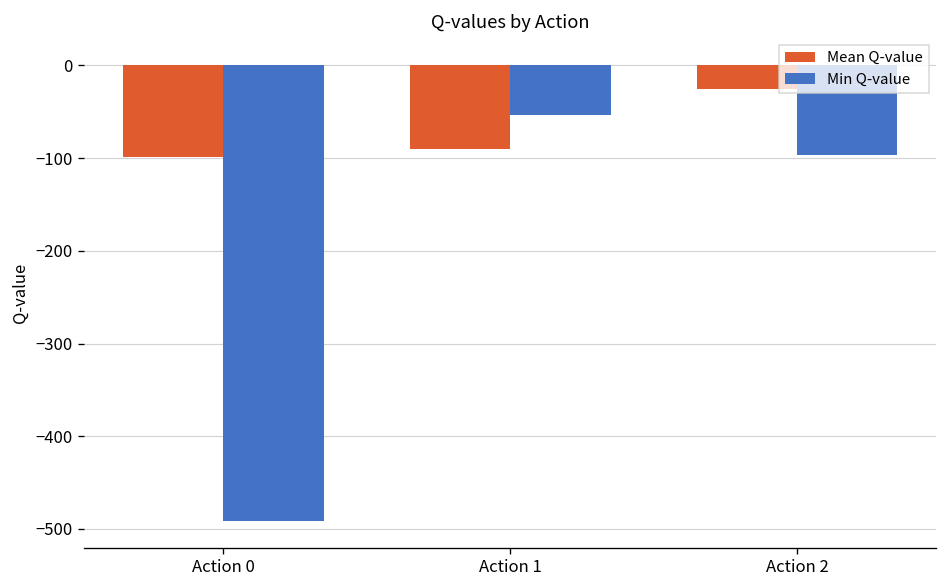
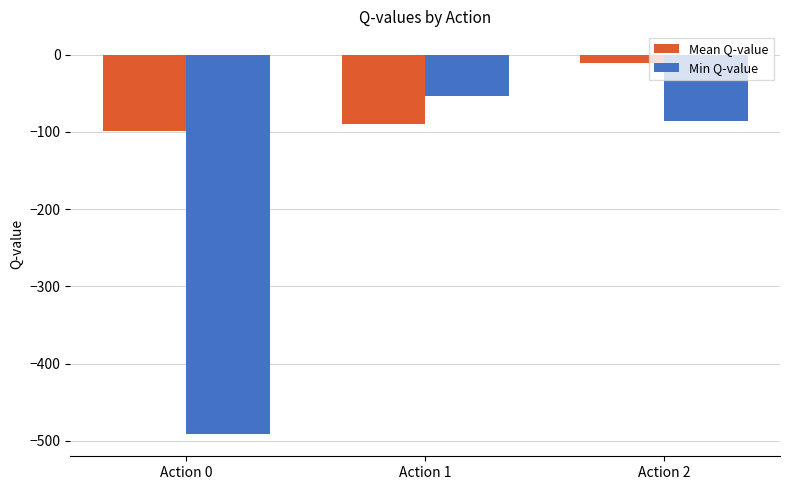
Mean Q-value, Action 2: -30 -> -10
Min Q-value, Action 2: -100 -> -90
